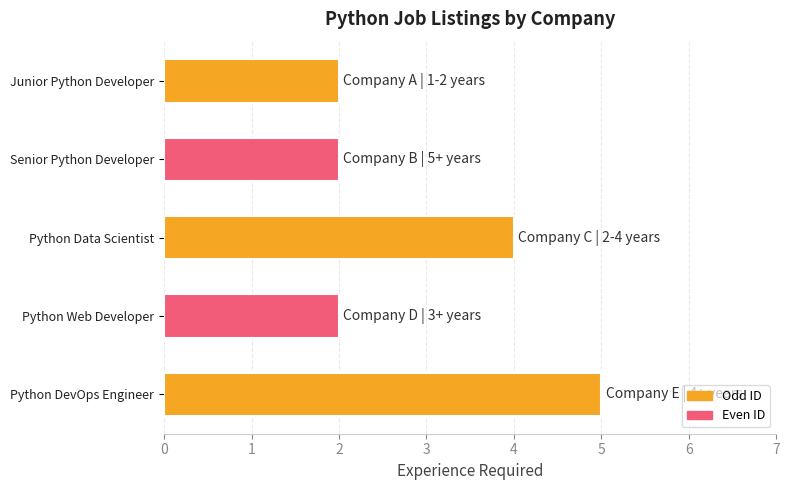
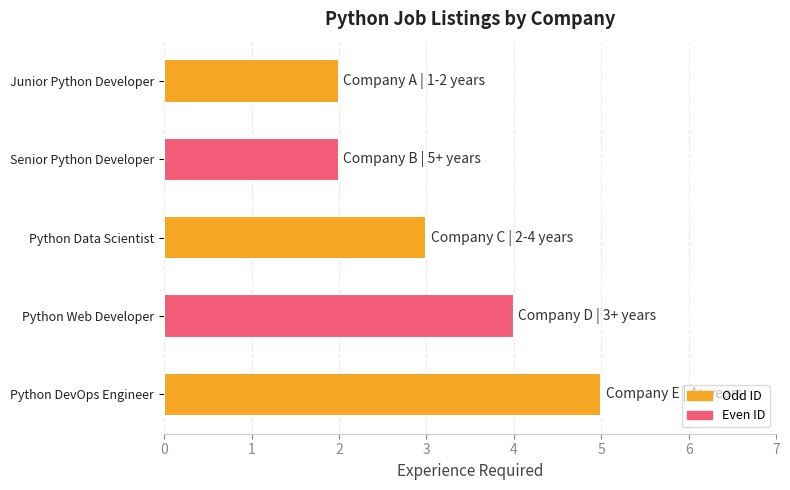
Python Data Scientist: 4 -> 3
Python Web Developer: 2 -> 4
